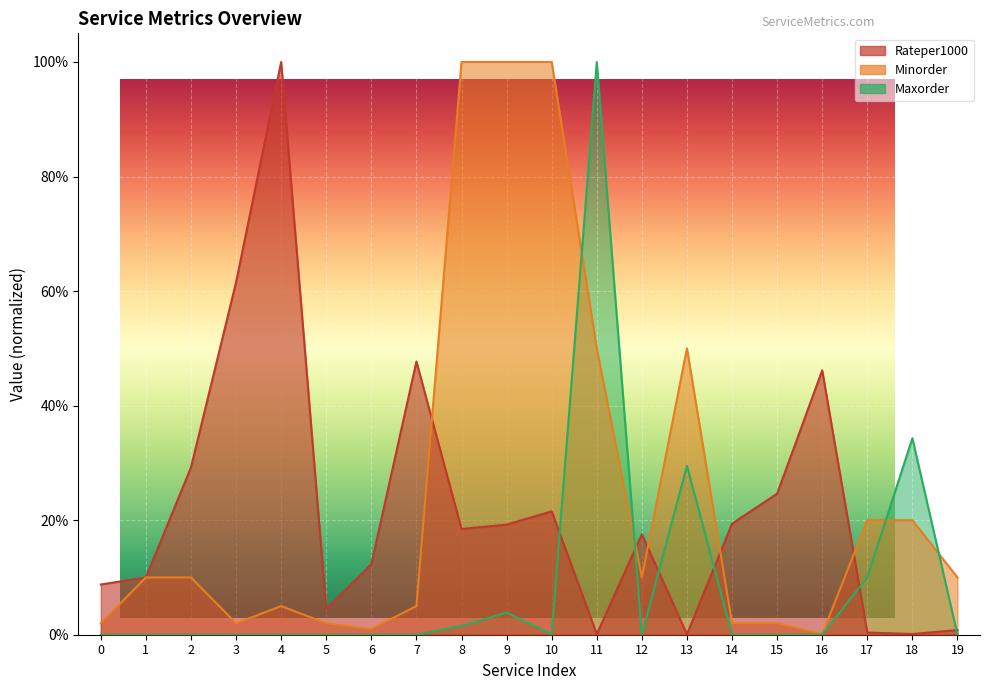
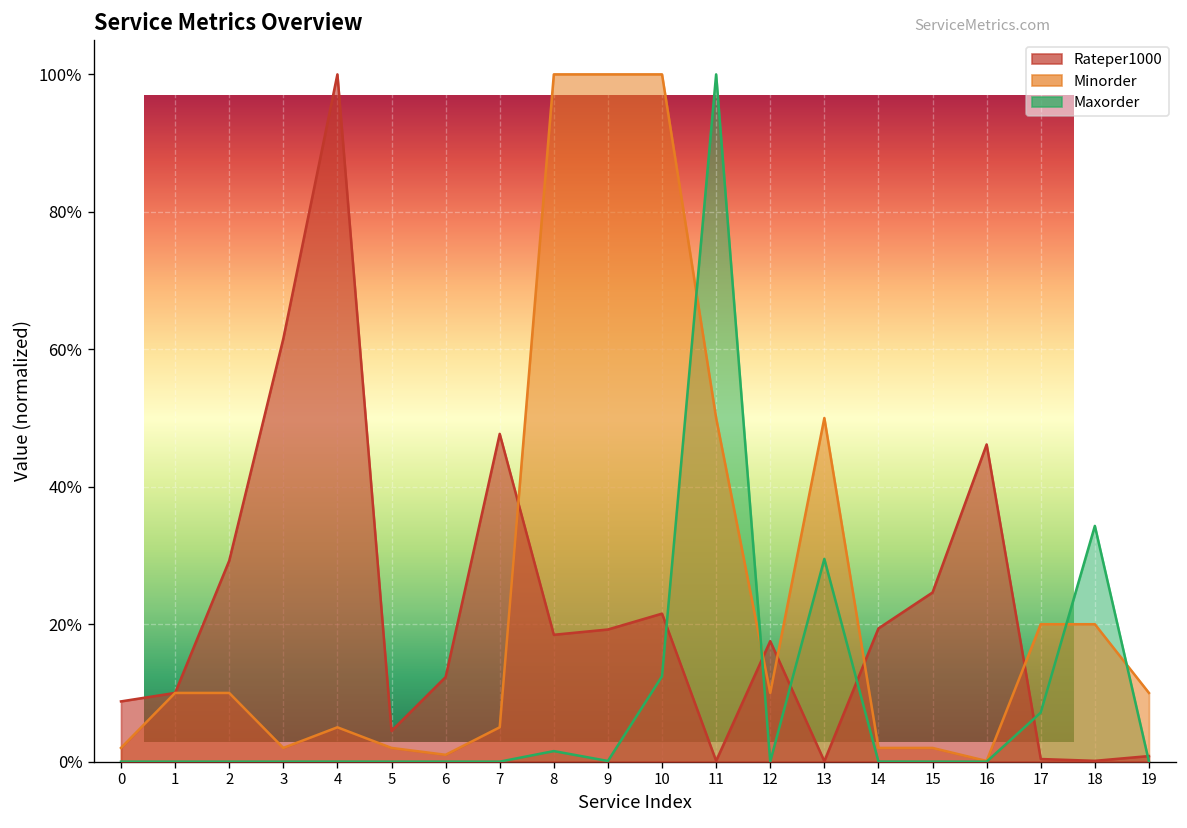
Maxorder, 9: 4% -> 0%
Maxorder, 10: 0% -> 12%
Maxorder, 17: 10% -> 7%
